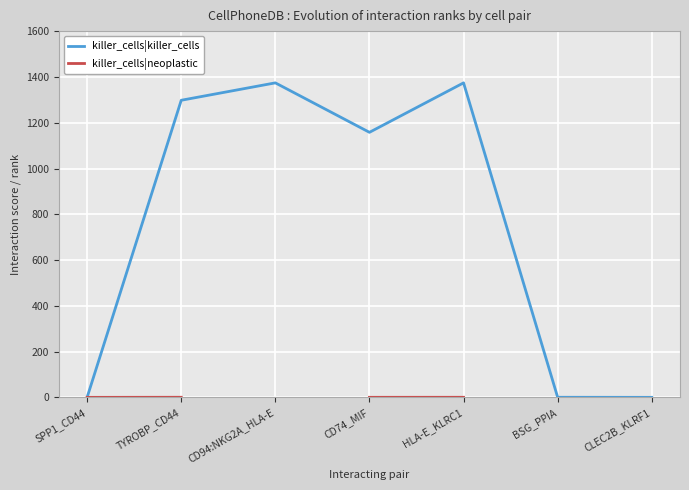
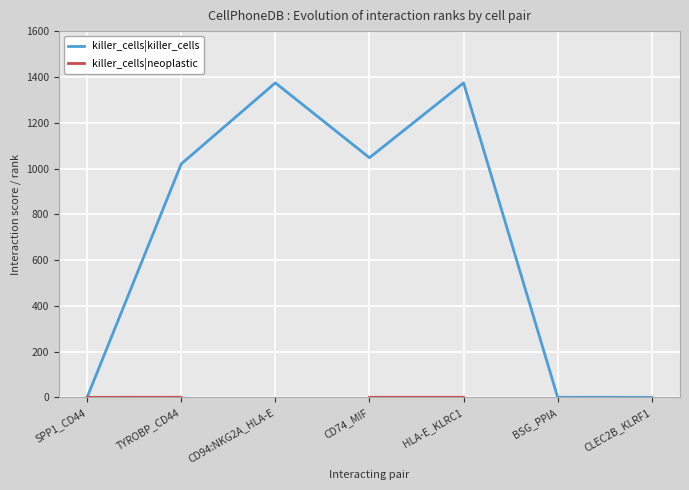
killer_cells|killer_cells, TYROBP_CD44: 1300 -> 1020
killer_cells|killer_cells, CD74_MIF: 1160 -> 1050
